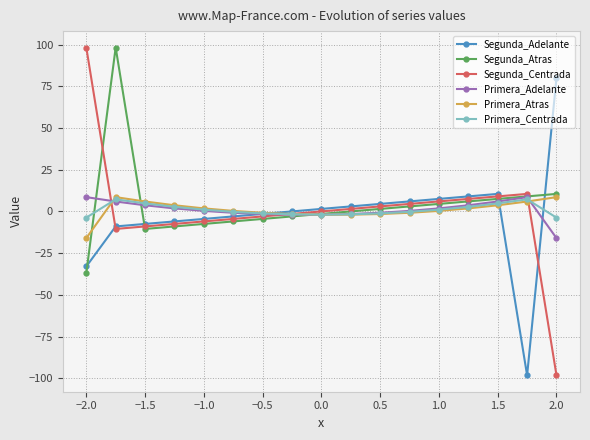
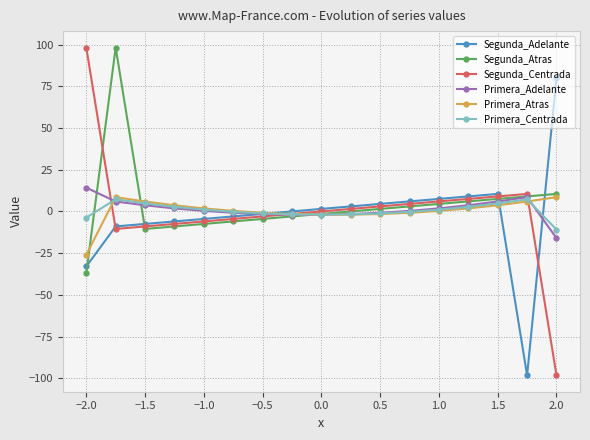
Primera_Adelante, −2.0: 9 -> 14
Primera_Atras, −2.0: -16 -> -26
Primera_Centrada, 2.0: -4 -> -11
